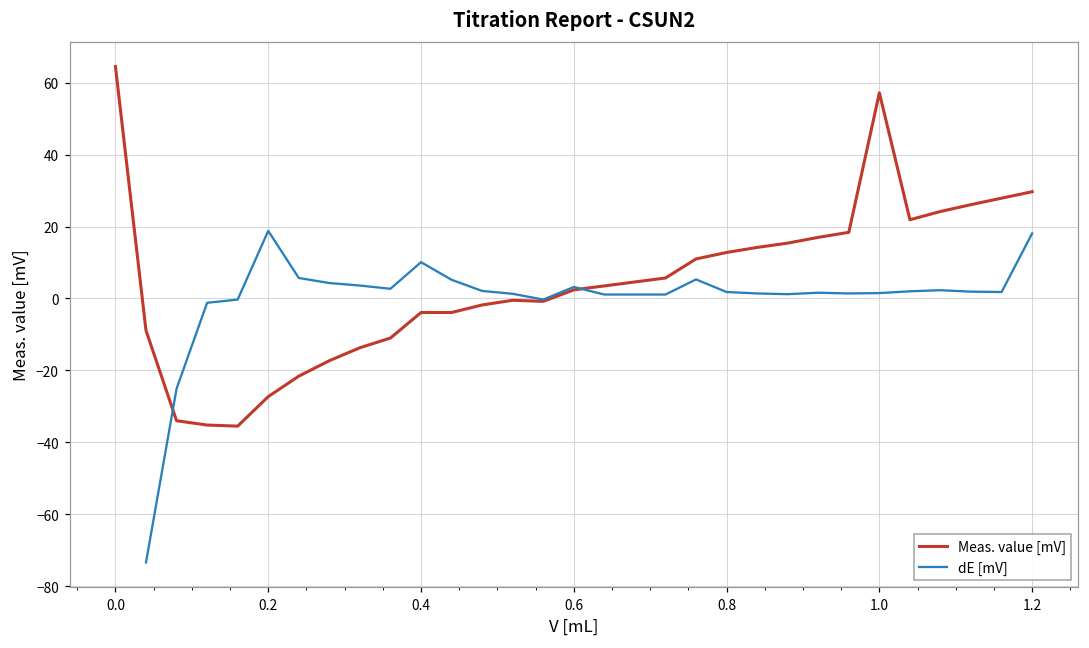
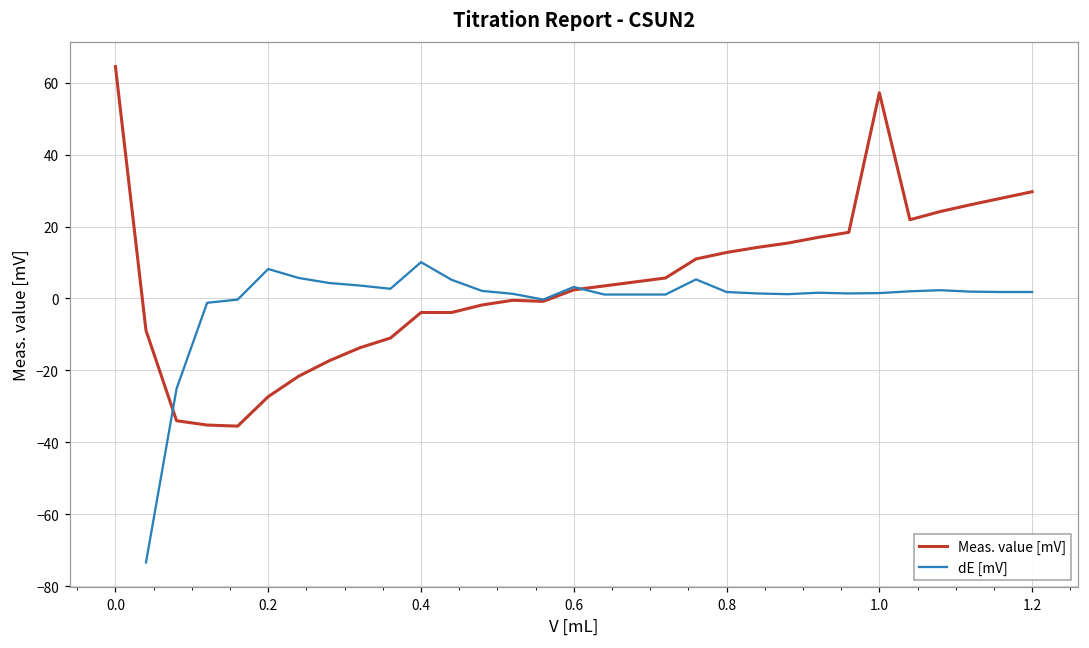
dE [mV], 0.2: 19 -> 8
dE [mV], 1.2: 18 -> 2
